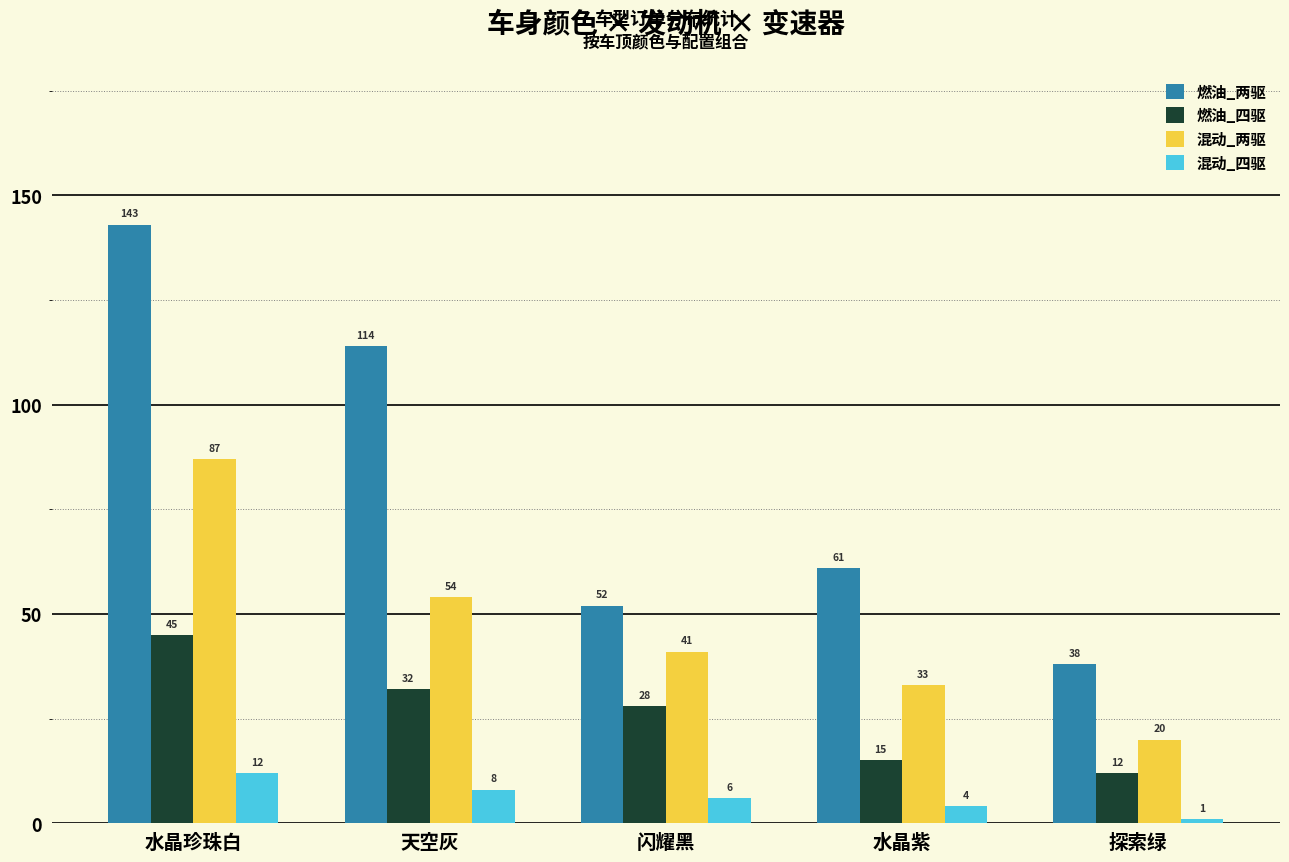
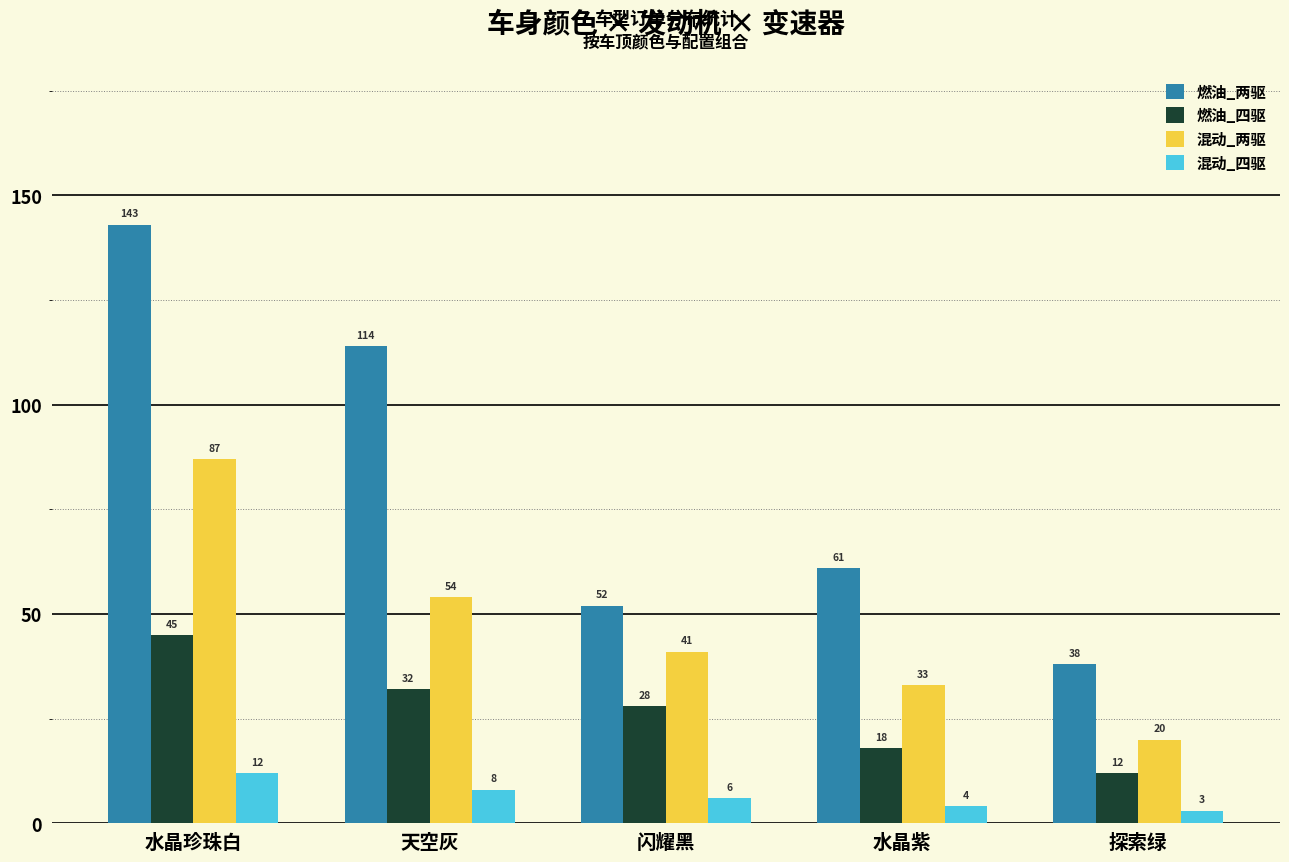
燃油_四驱, 水晶紫: 15 -> 18
混动_四驱, 探索绿: 1 -> 3
